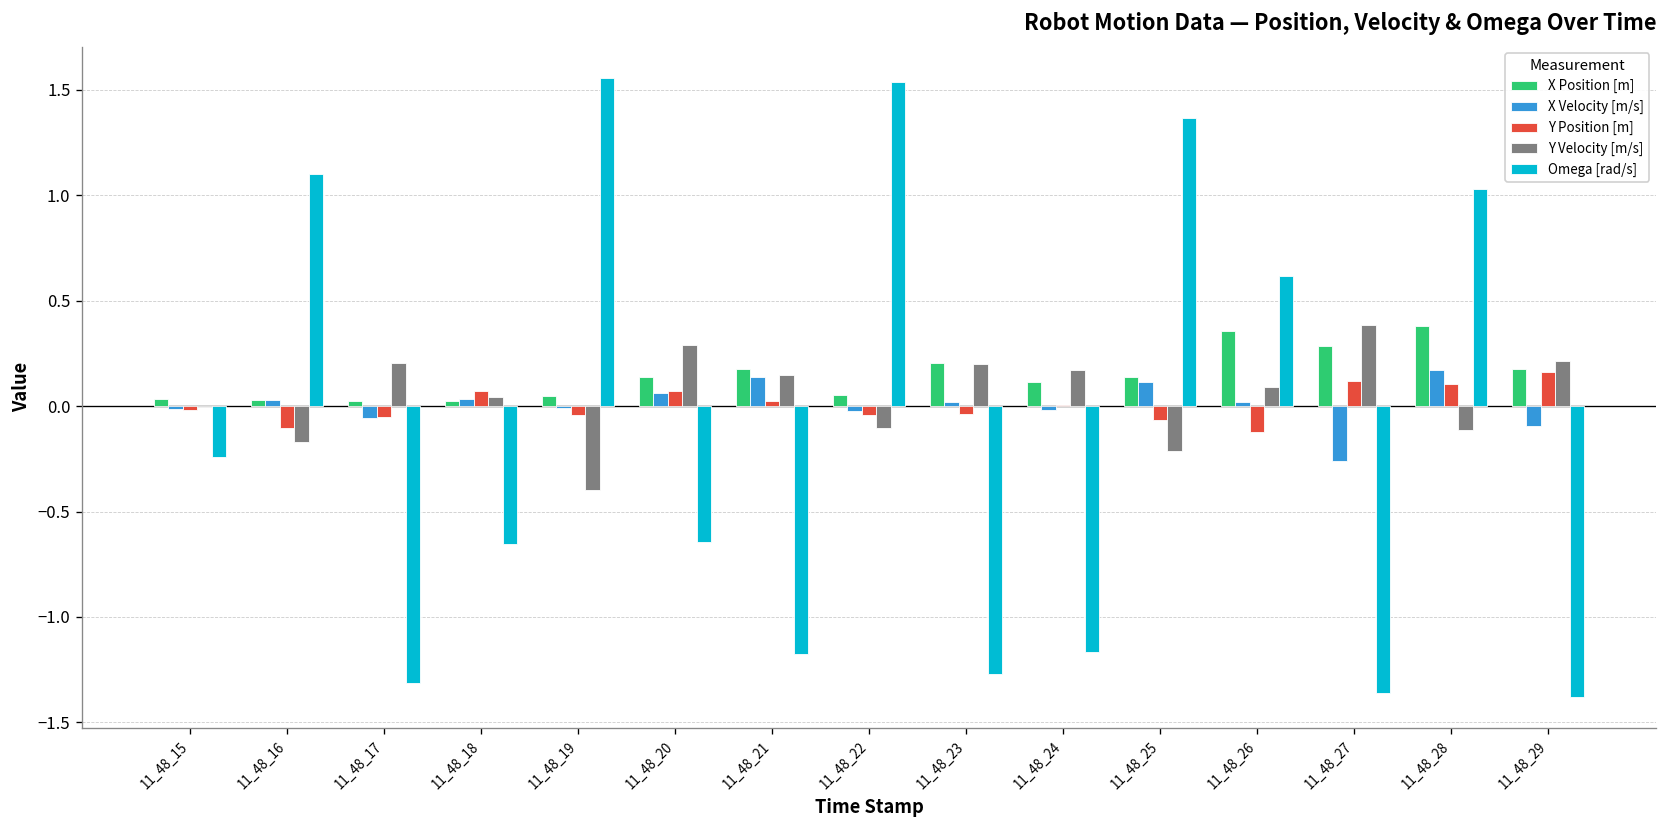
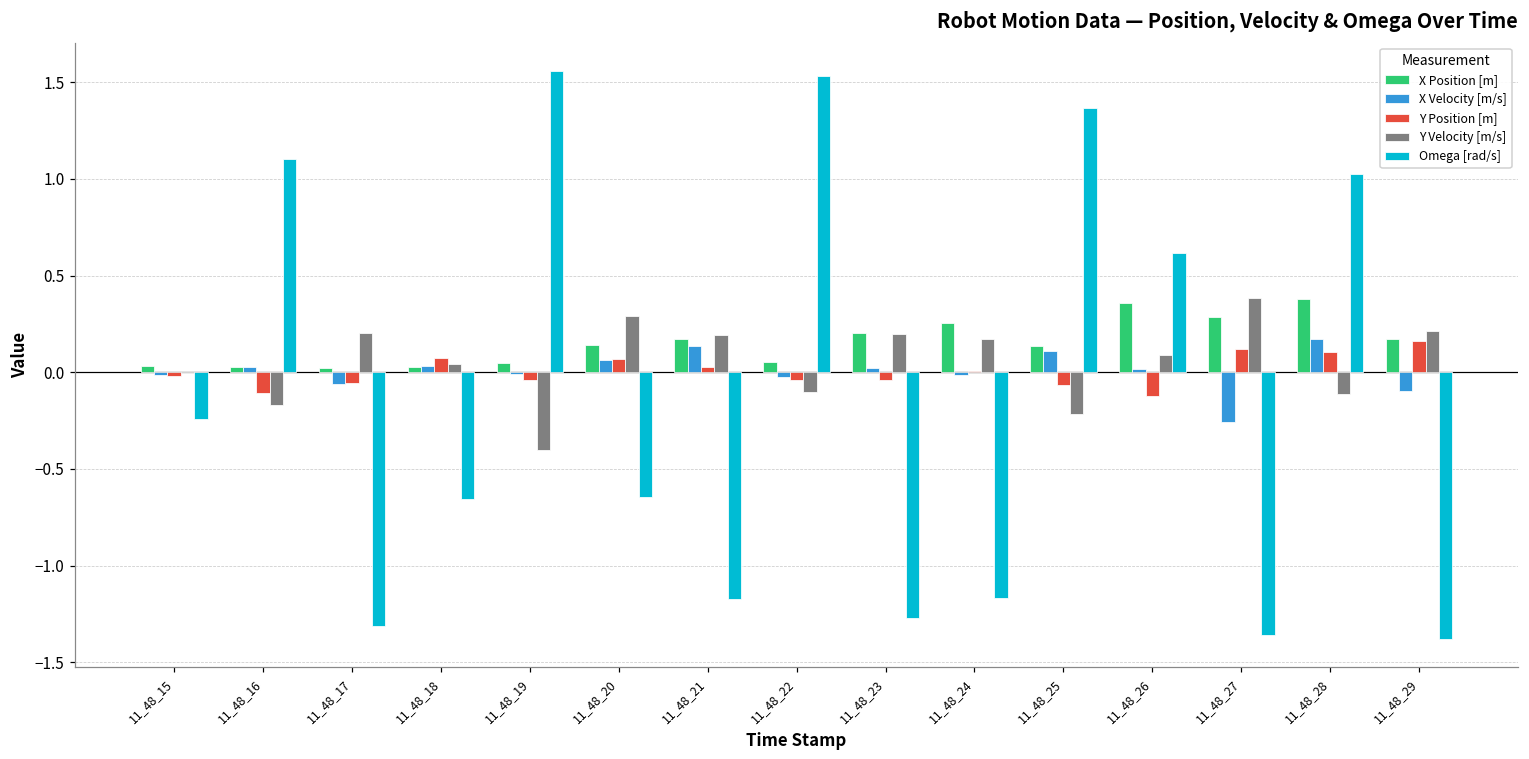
Y Velocity [m/s], 11_48_21: 0.15 -> 0.19
X Position [m], 11_48_24: 0.11 -> 0.26
